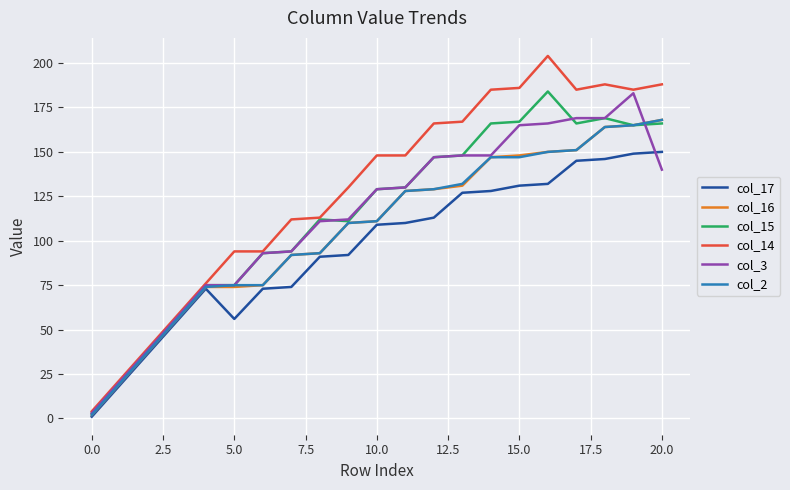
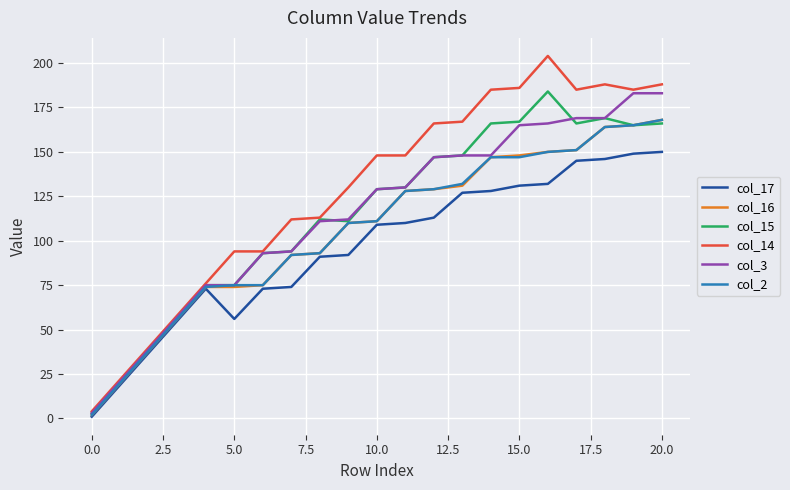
col_3, 20.0: 140 -> 183
